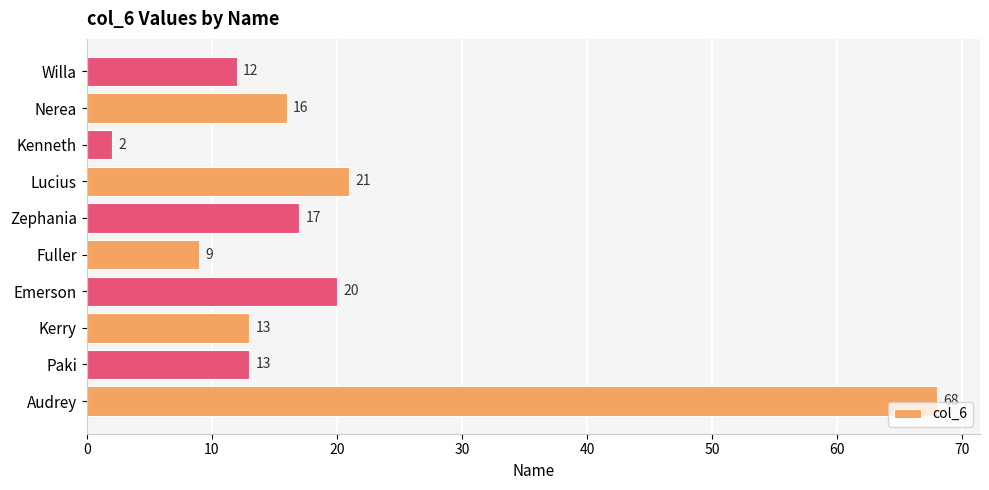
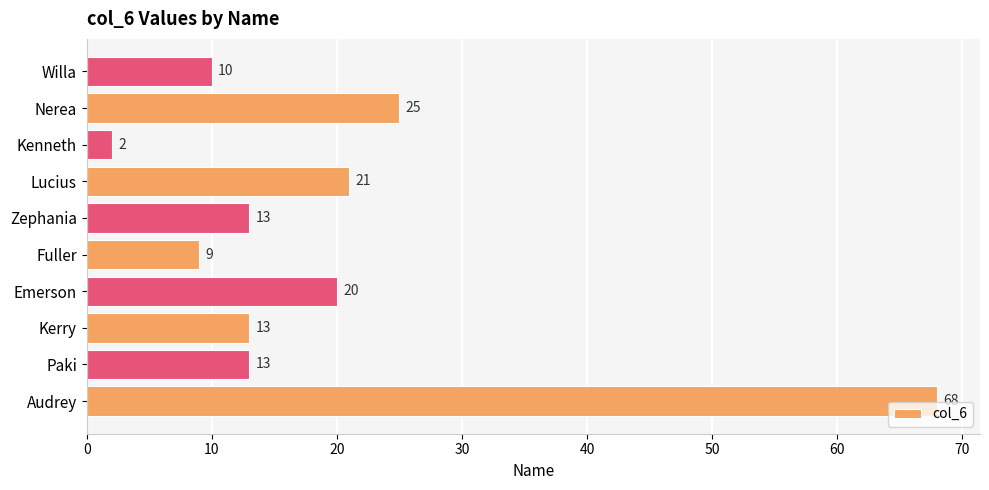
Willa: 12 -> 10
Nerea: 16 -> 25
Zephania: 17 -> 13
